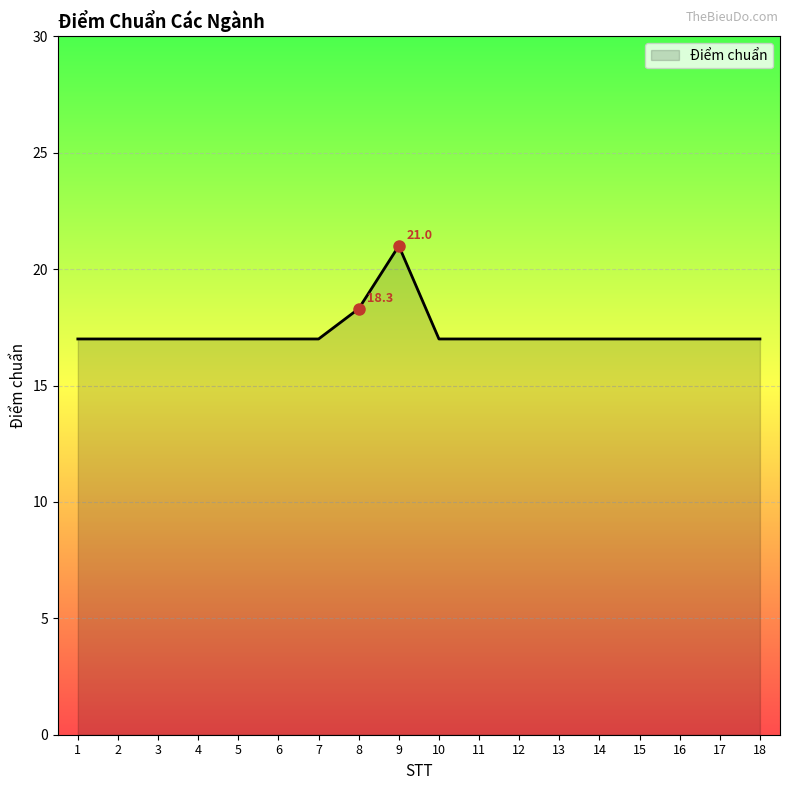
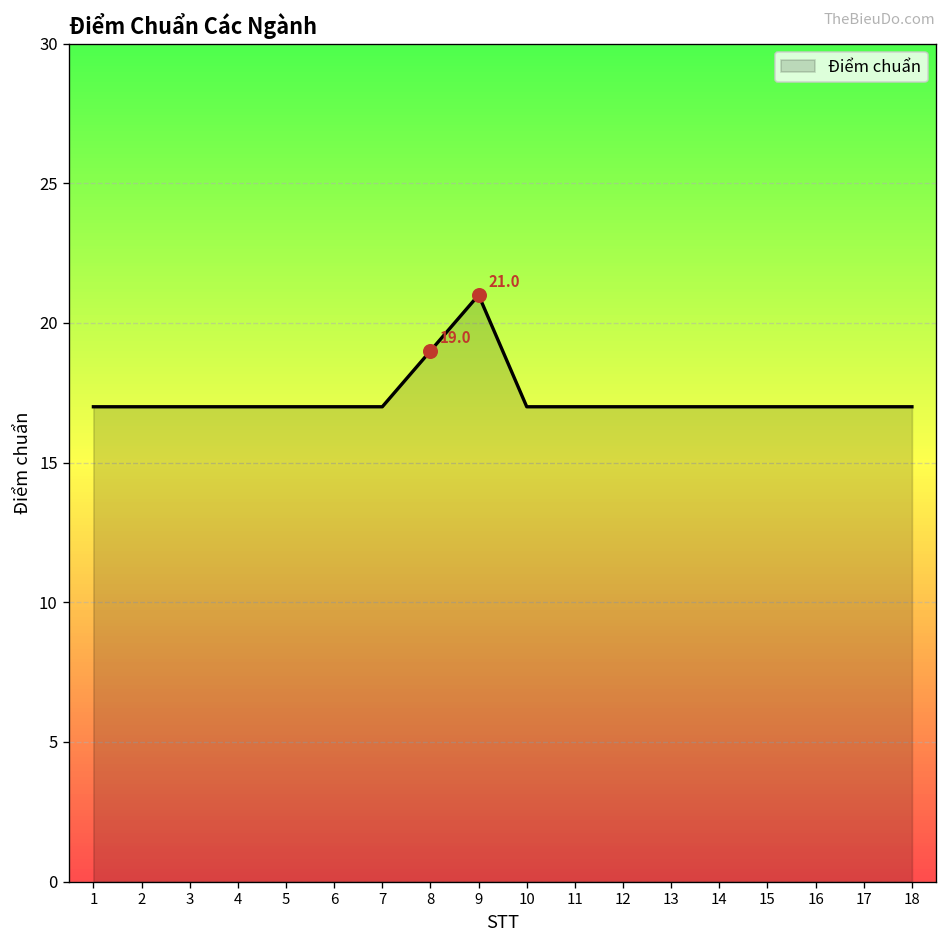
Điểm chuẩn, 8: 18.3 -> 19.0
